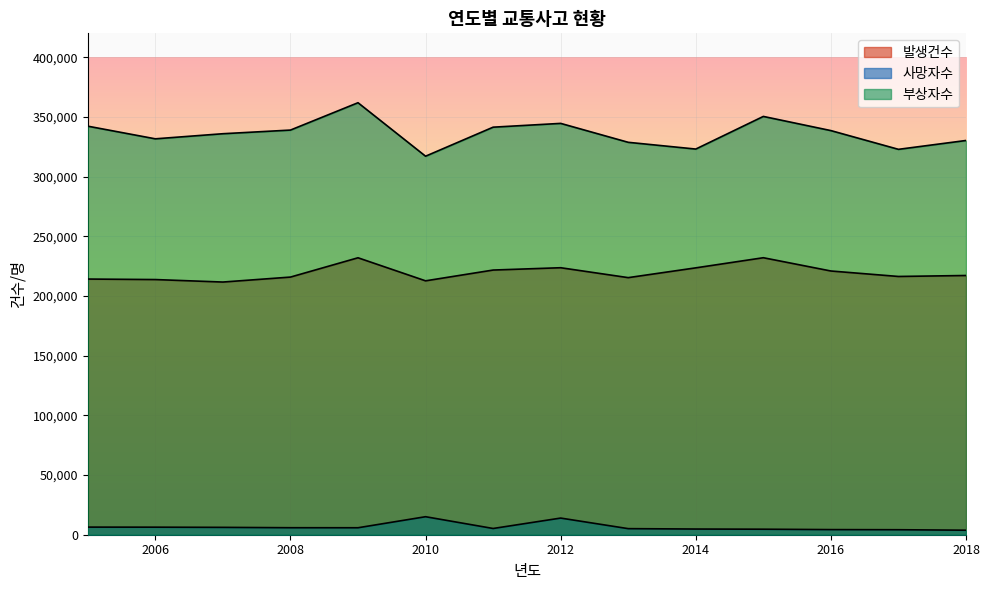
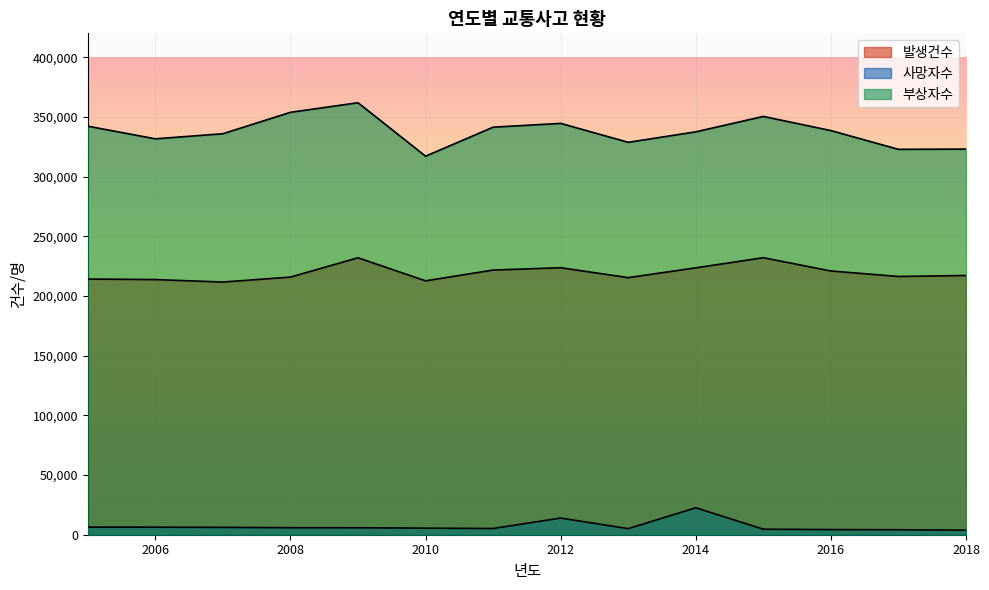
부상자수, 2008: 339,000 -> 354,000
사망자수, 2010: 15,000 -> 6,000
사망자수, 2014: 5,000 -> 23,000
부상자수, 2014: 323,000 -> 337,000
부상자수, 2018: 330,000 -> 323,000
